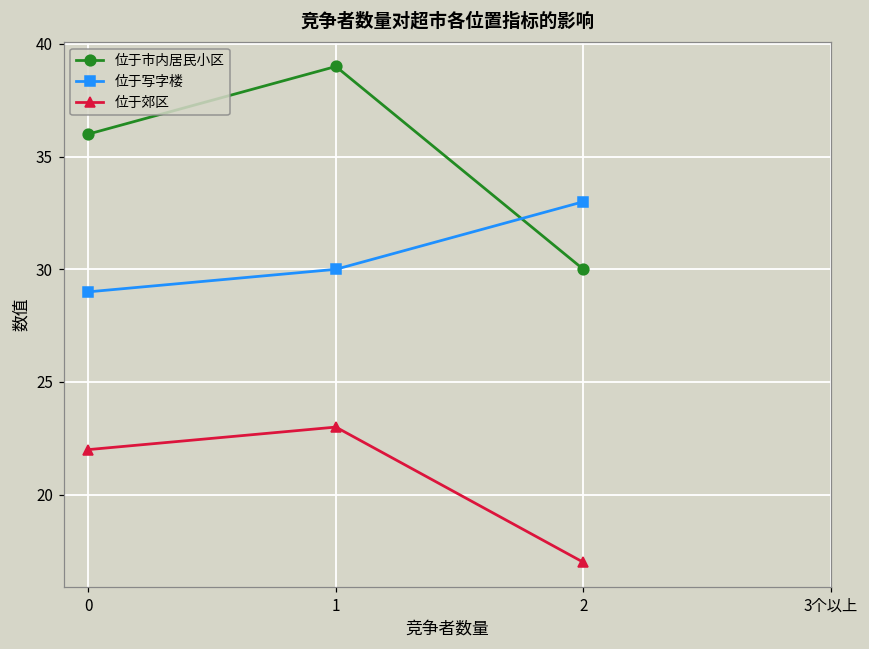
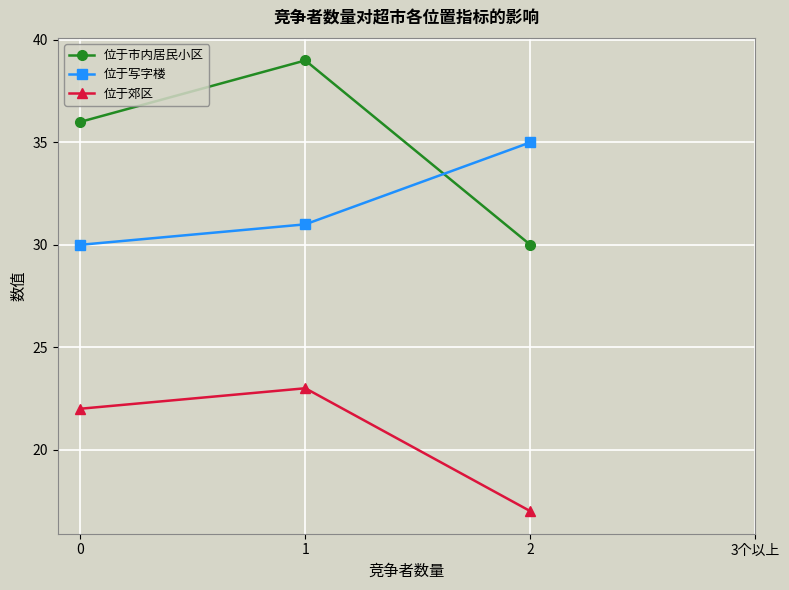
位于写字楼, 0: 29 -> 30
位于写字楼, 1: 30 -> 31
位于写字楼, 2: 33 -> 35
